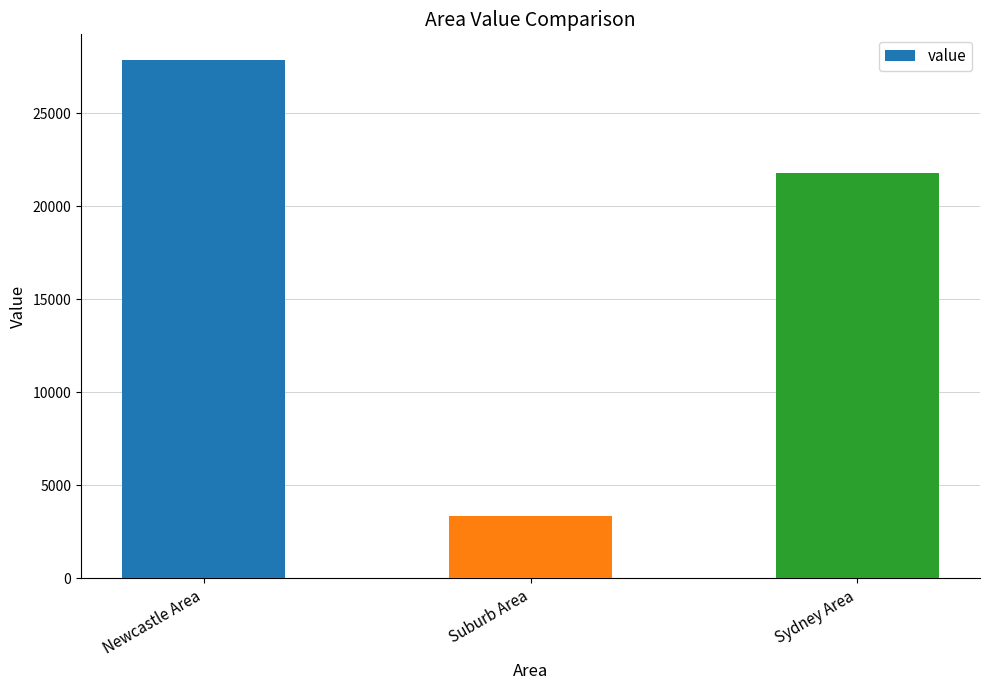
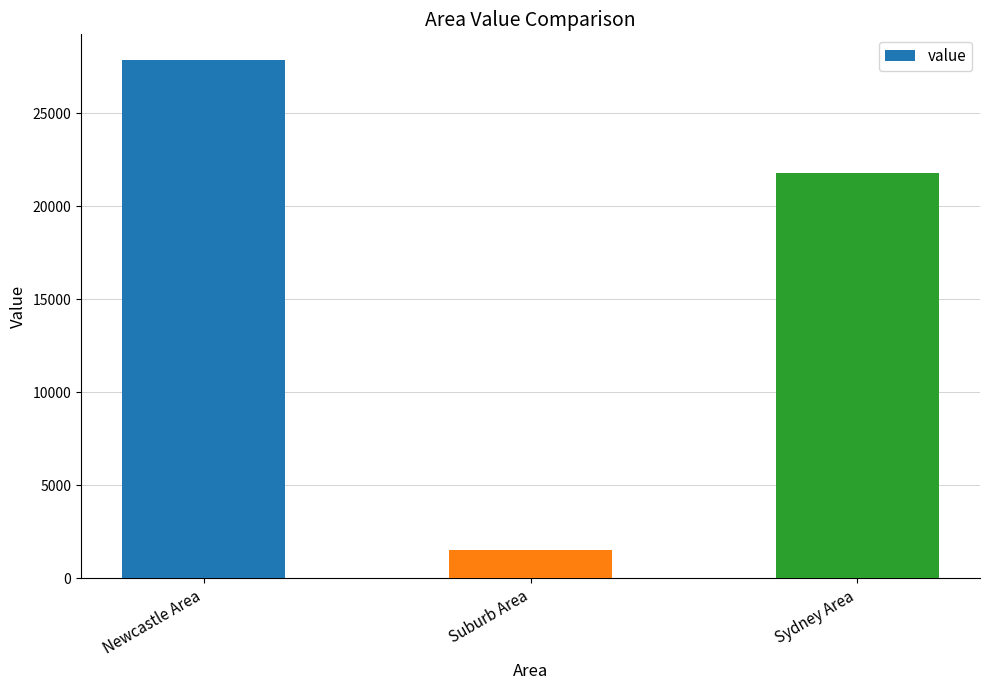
Suburb Area: 3400 -> 1500
